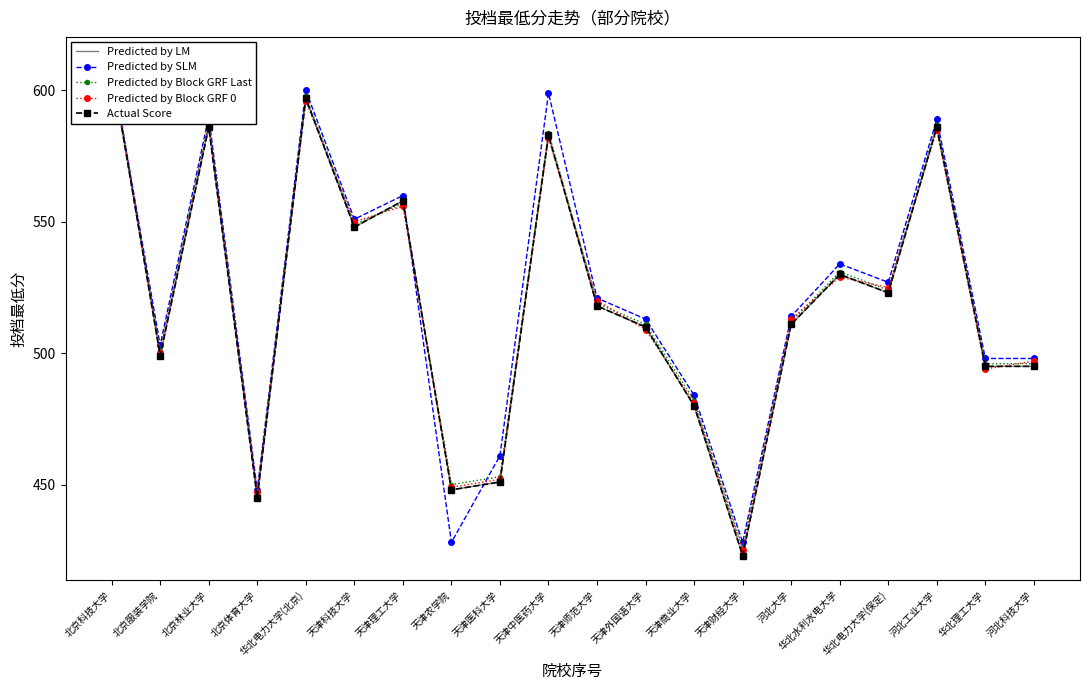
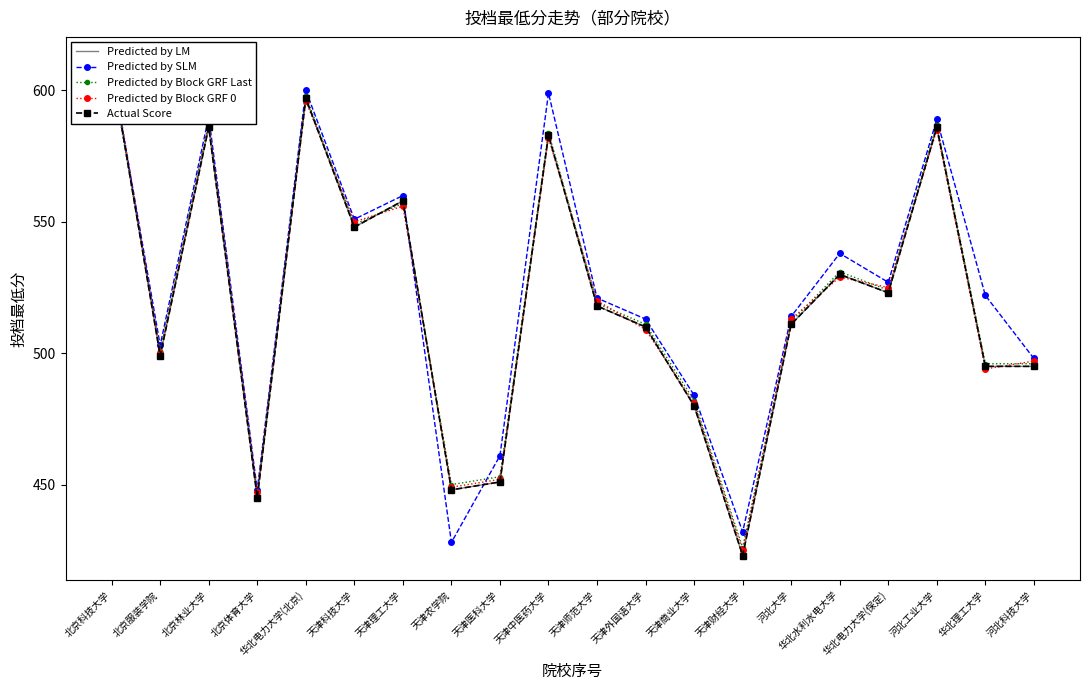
Predicted by SLM, 天津财经大学: 428 -> 432
Predicted by SLM, 华北水利水电大学: 534 -> 538
Predicted by SLM, 华北理工大学: 498 -> 522
